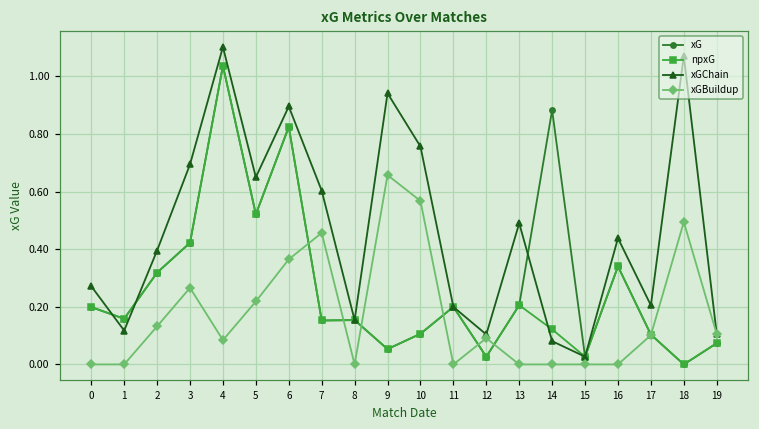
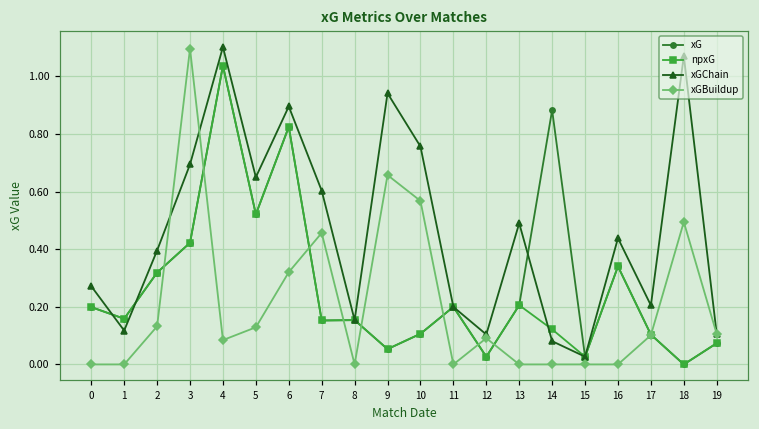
xGBuildup, 3: 0.27 -> 1.10
xGBuildup, 5: 0.22 -> 0.13
xGBuildup, 6: 0.36 -> 0.32
